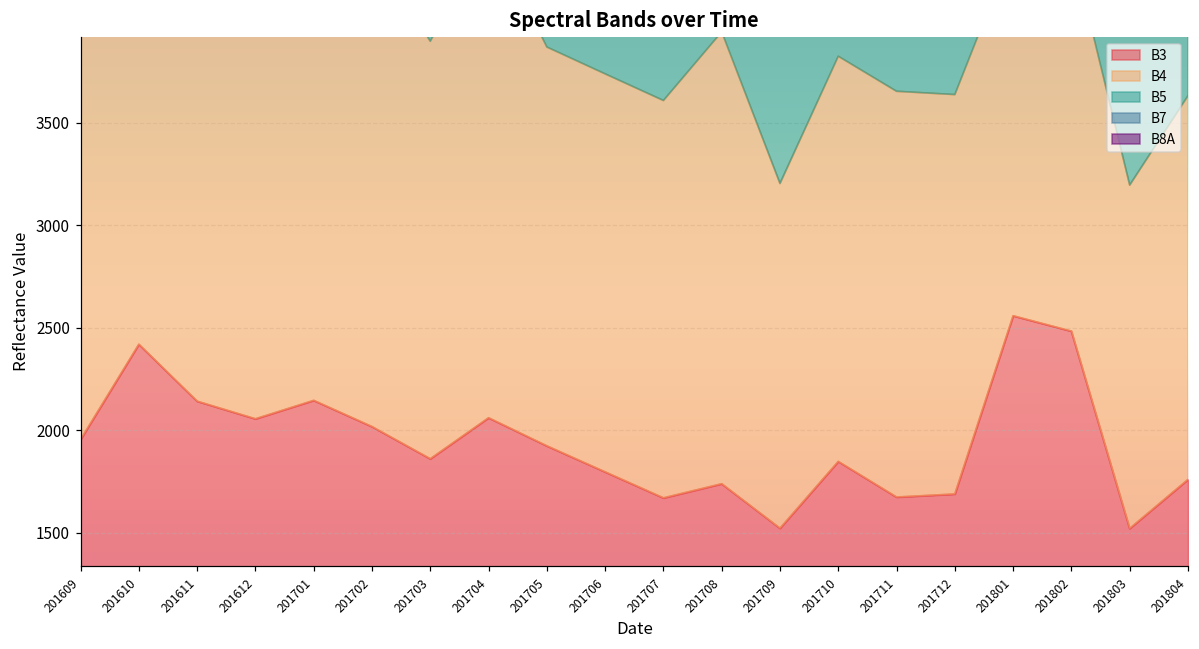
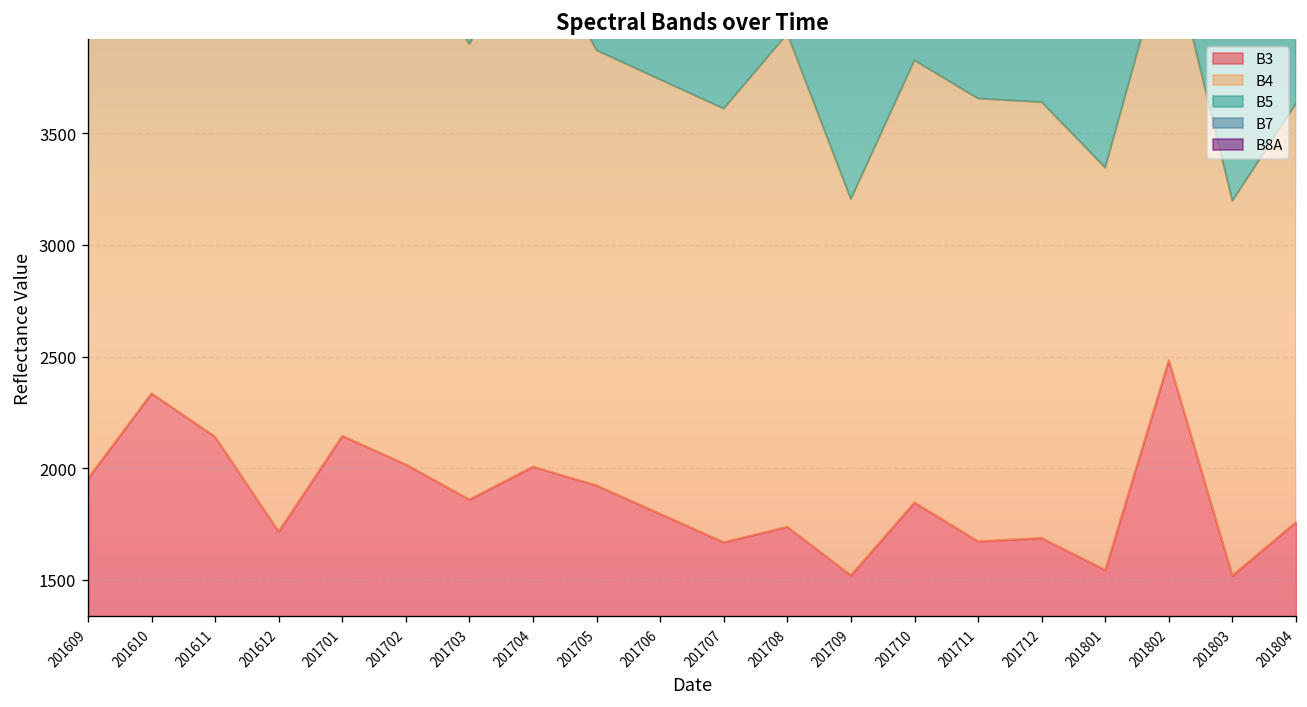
B3, 201610: 2420 -> 2340
B3, 201612: 2060 -> 1720
B3, 201704: 2060 -> 2010
B3, 201801: 2560 -> 1550
